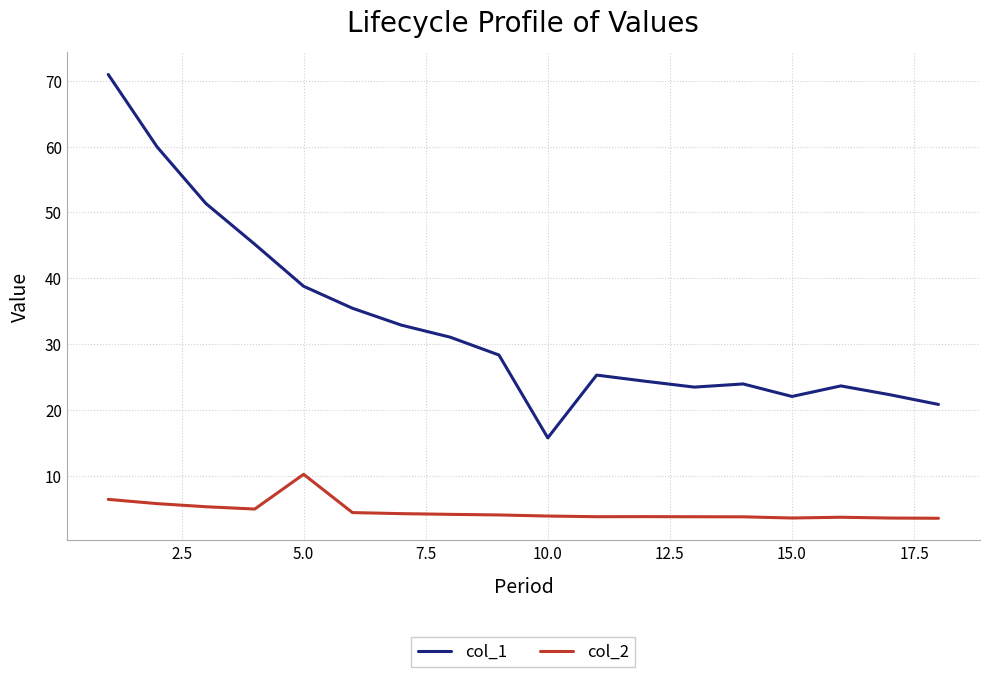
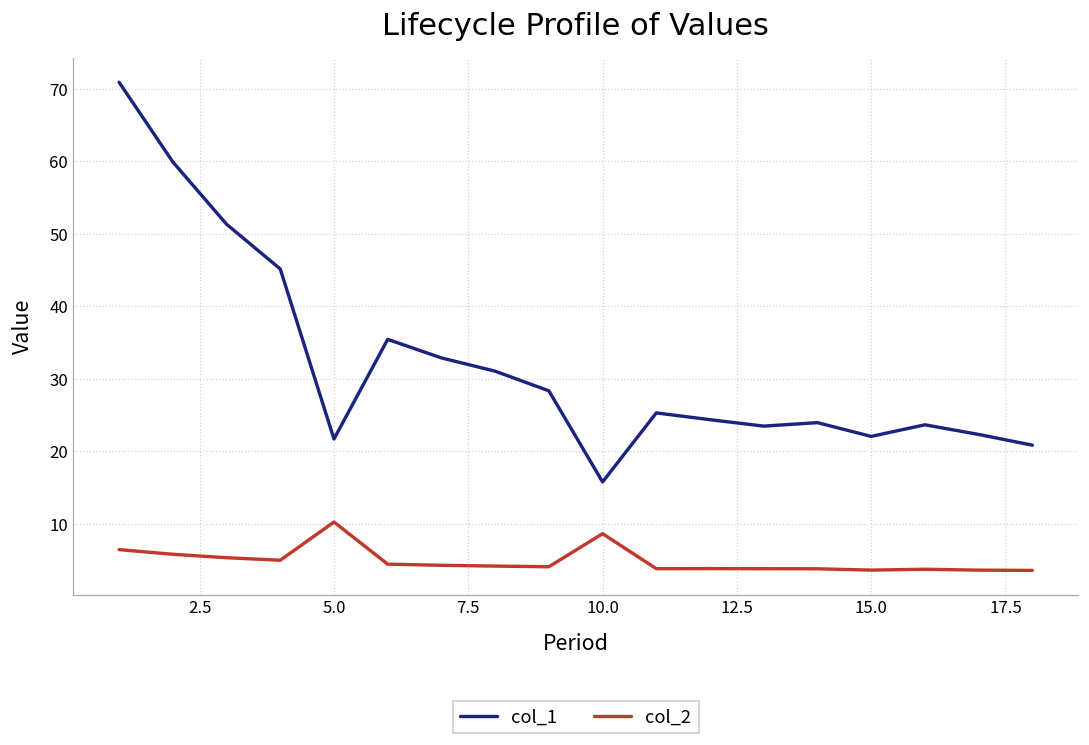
col_1, 5.0: 39 -> 22
col_2, 10.0: 4 -> 9
